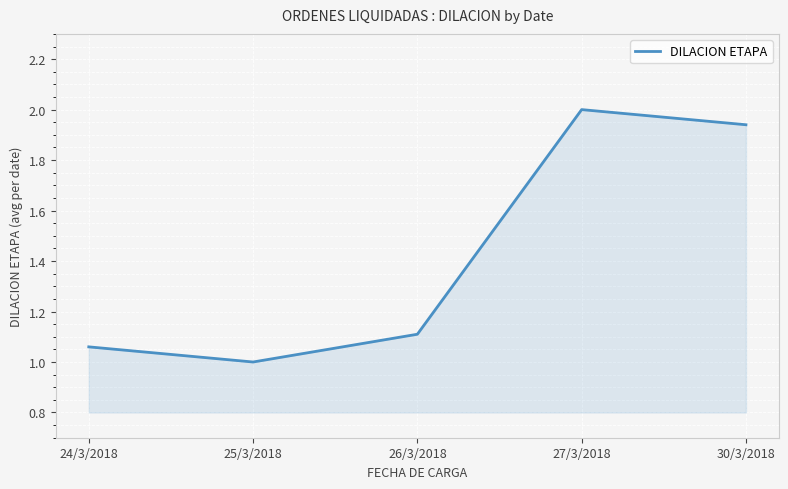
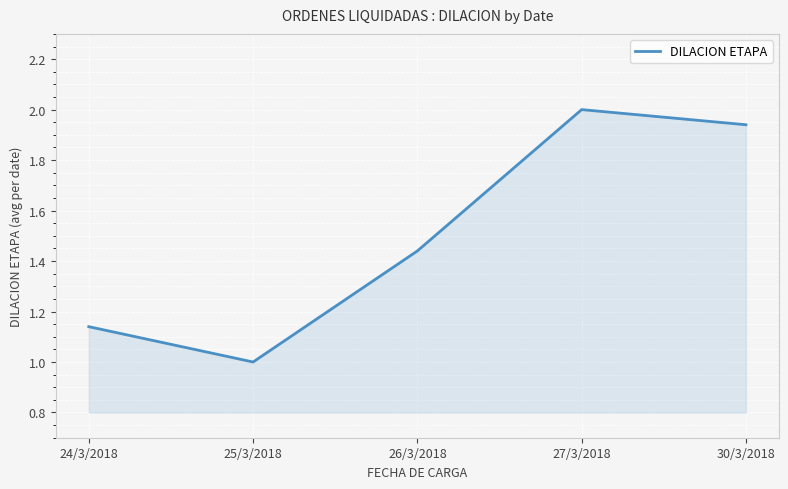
24/3/2018: 1.06 -> 1.14
26/3/2018: 1.11 -> 1.44
